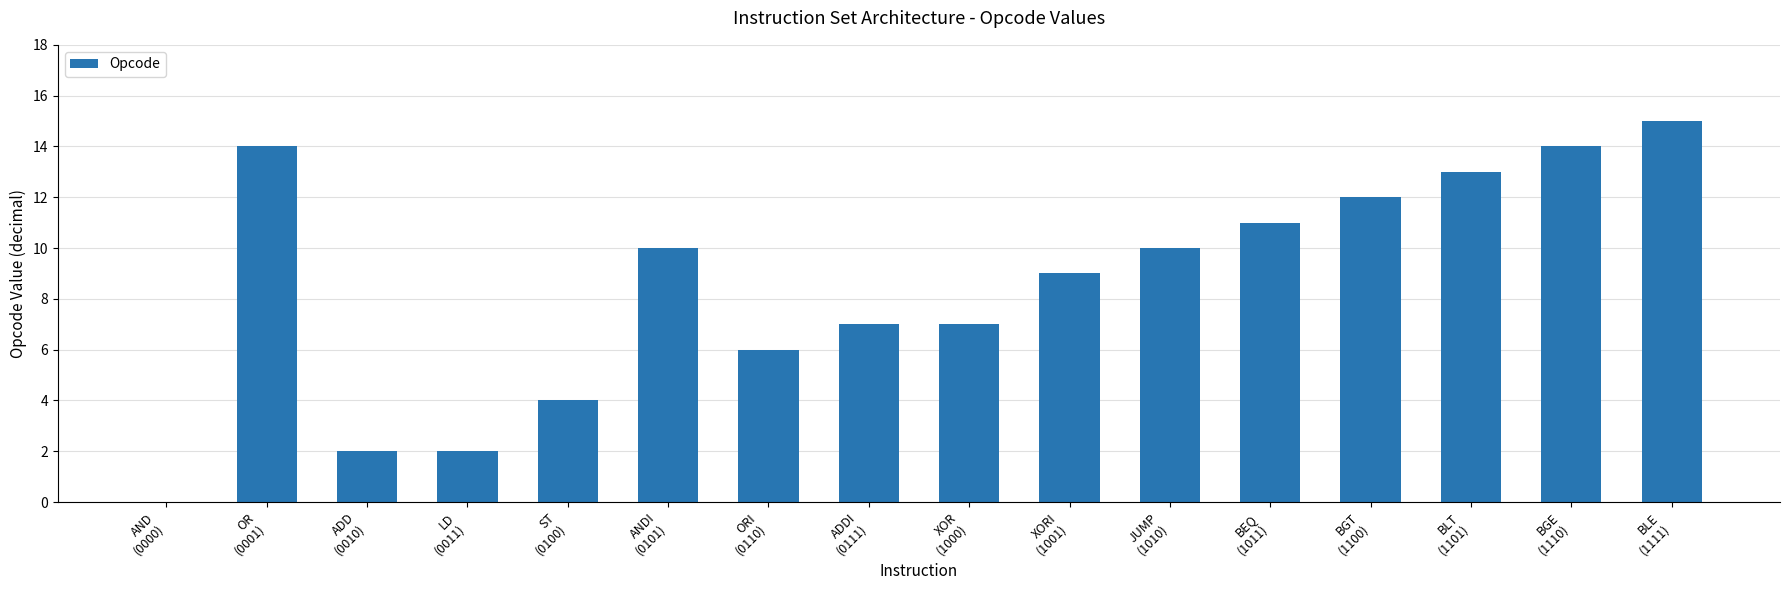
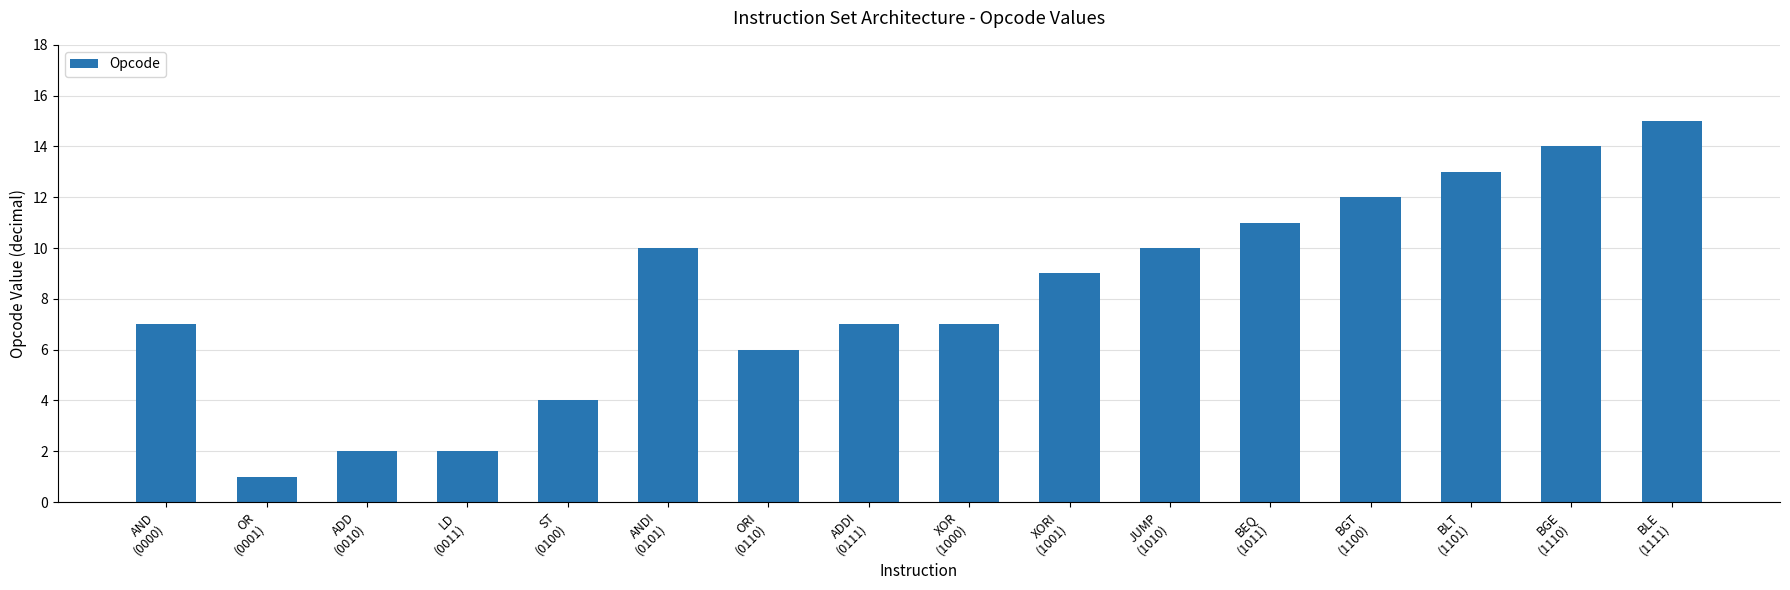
AND (0000): 0 -> 7
OR (0001): 14 -> 1
